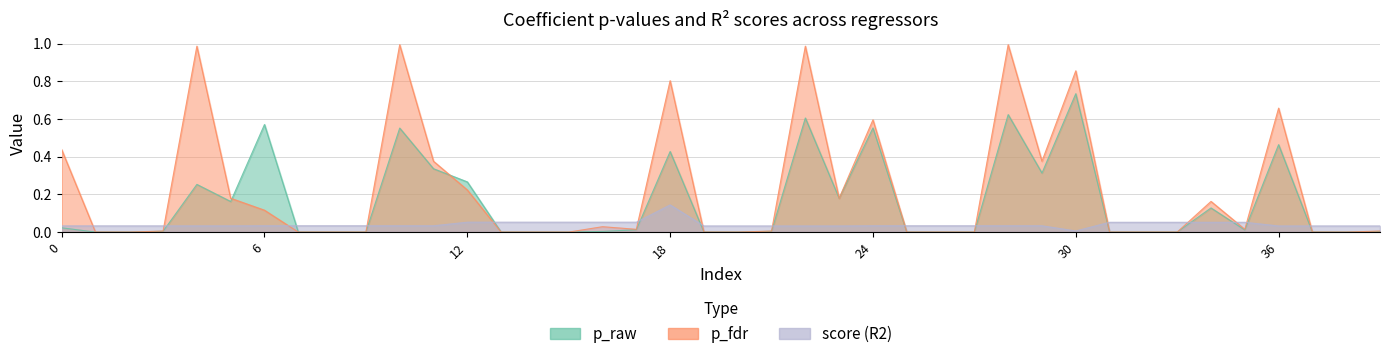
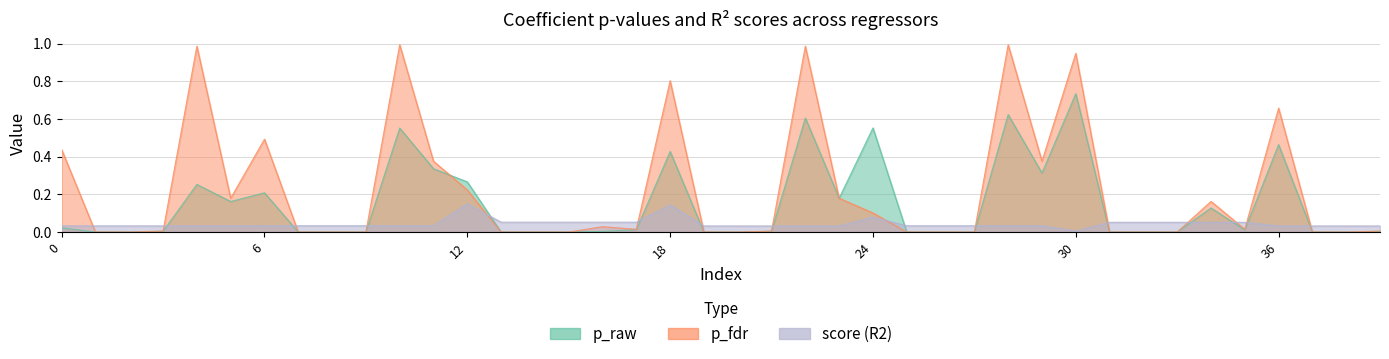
p_raw, 6: 0.57 -> 0.21
p_fdr, 6: 0.12 -> 0.49
score (R2), 12: 0.05 -> 0.15
p_fdr, 24: 0.60 -> 0.10
score (R2), 24: 0.03 -> 0.08
p_fdr, 30: 0.86 -> 0.95
